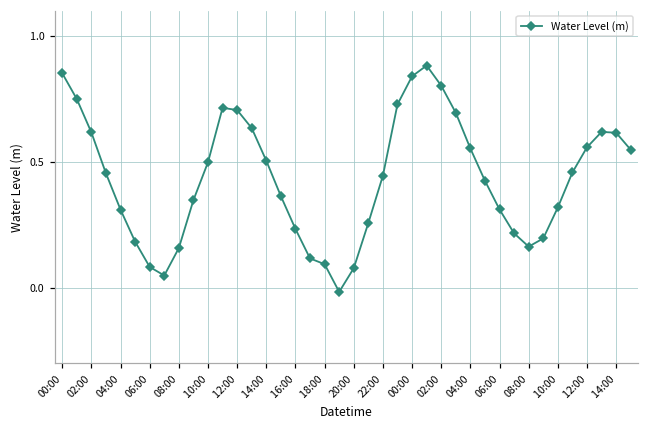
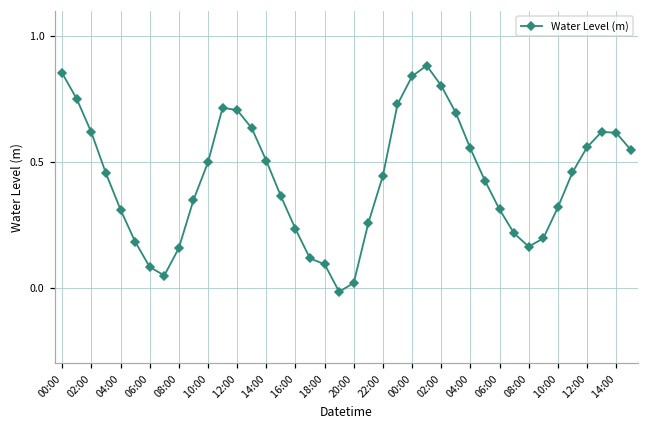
20:00: 0.08 -> 0.02
